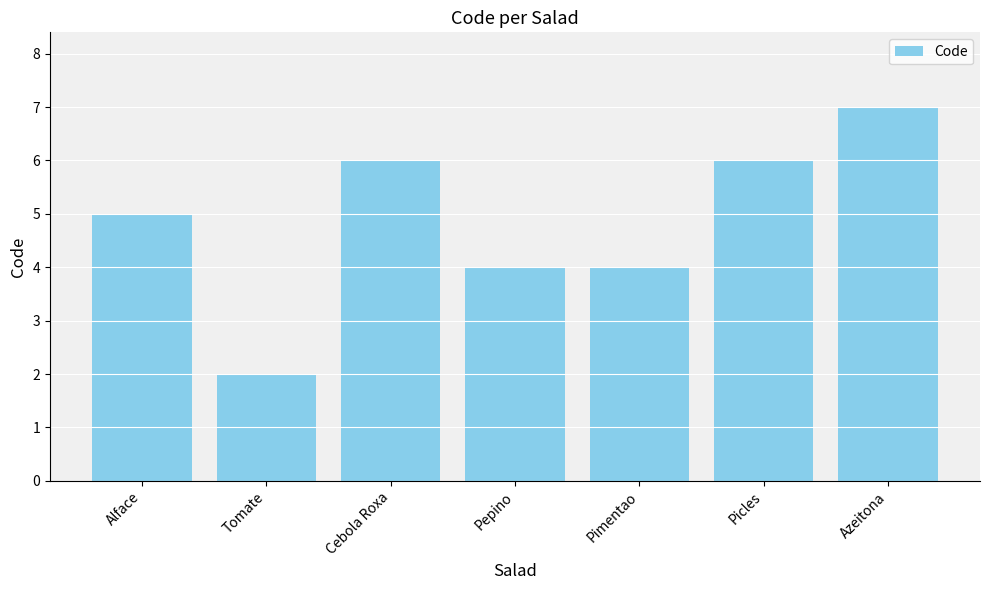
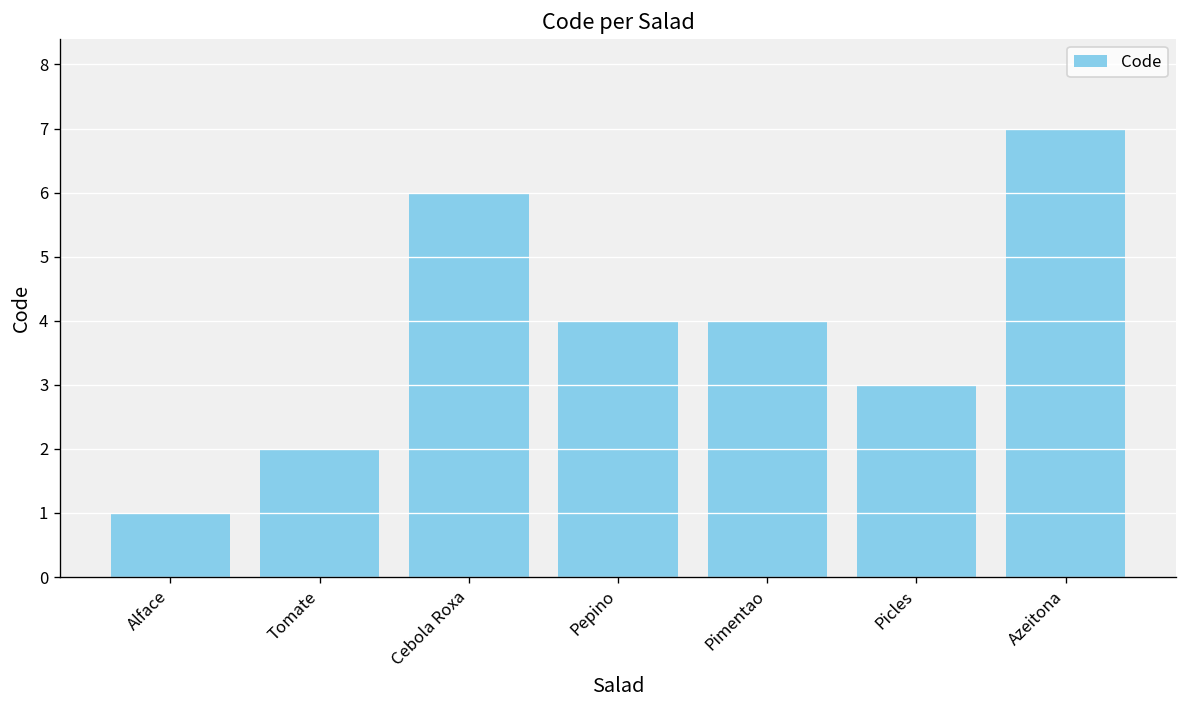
Alface: 5 -> 1
Picles: 6 -> 3
